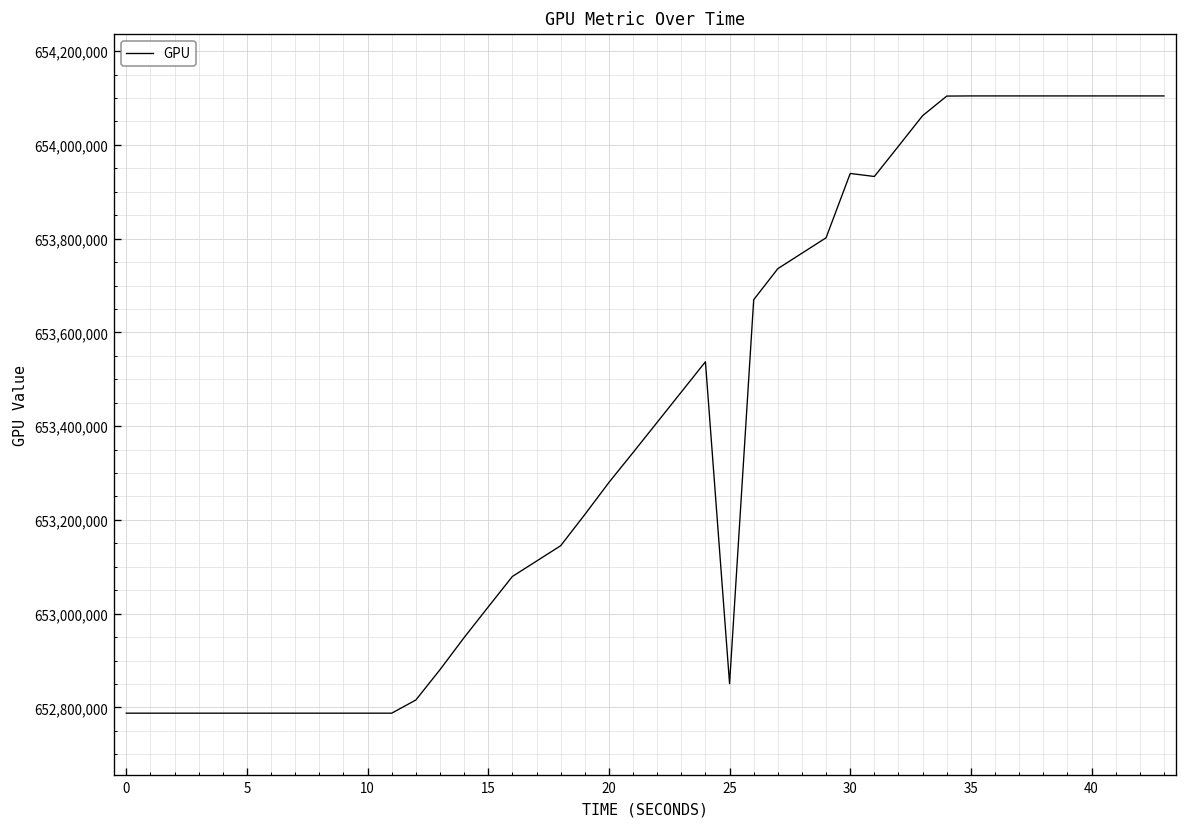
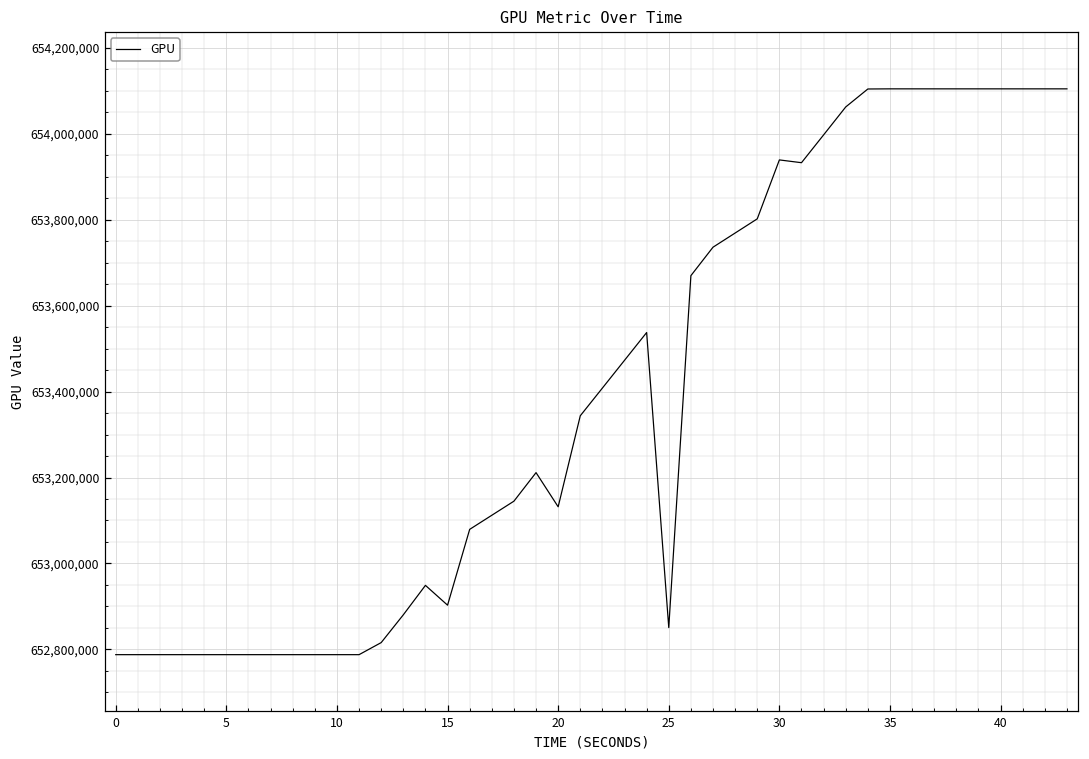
15: 653,010,000 -> 652,900,000
20: 653,280,000 -> 653,130,000
